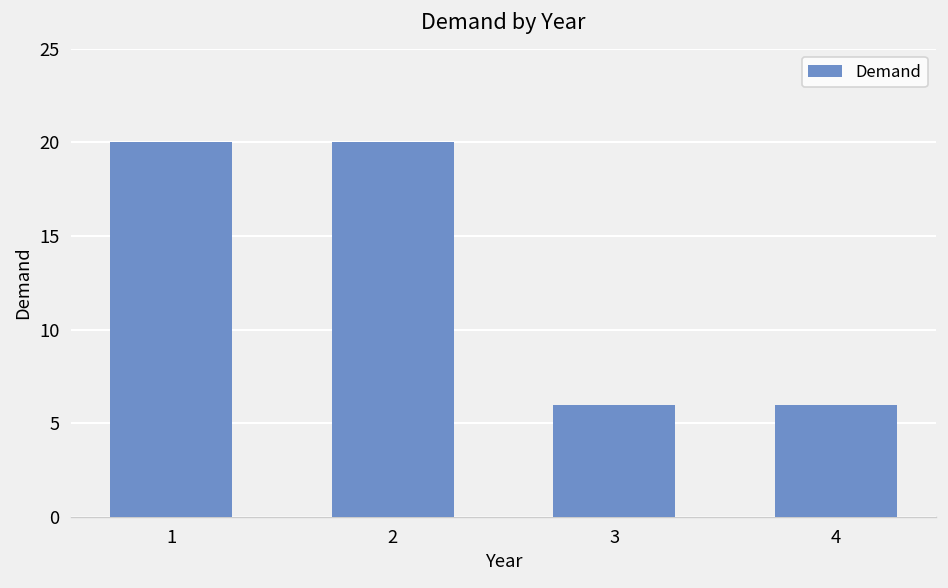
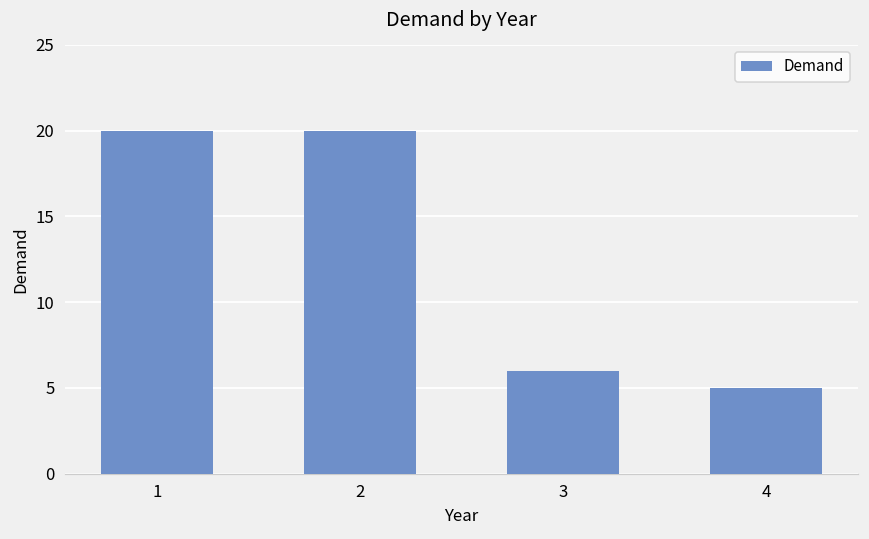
4: 6 -> 5
